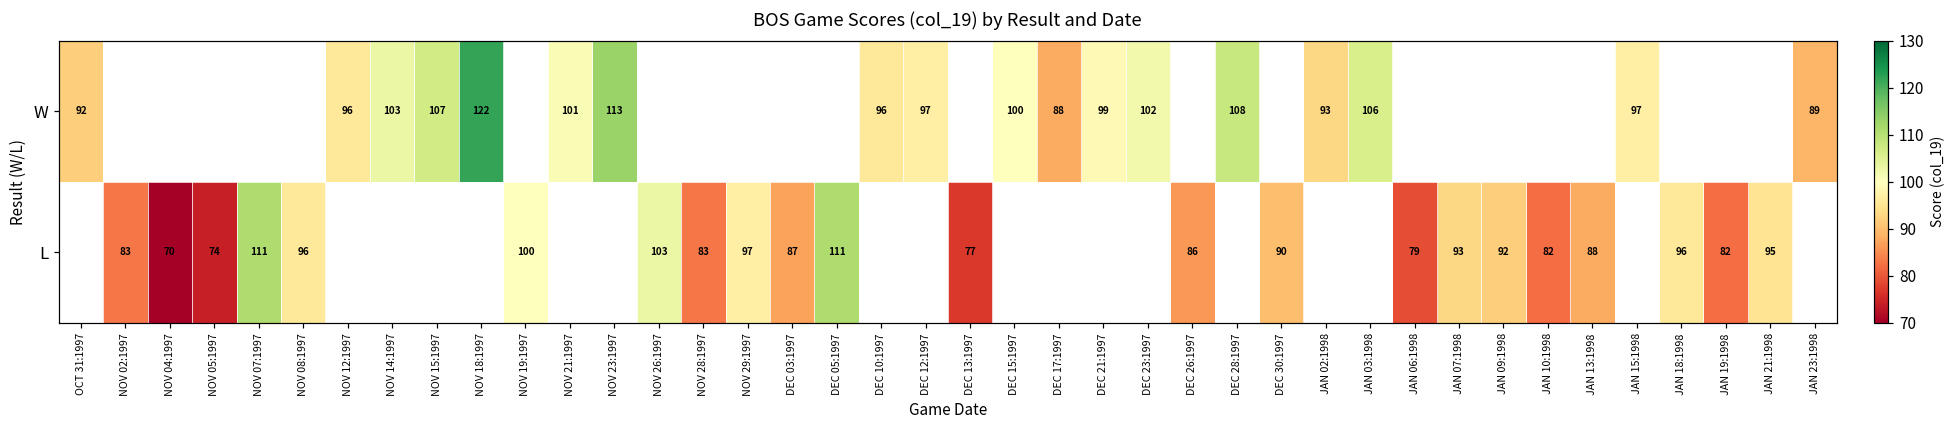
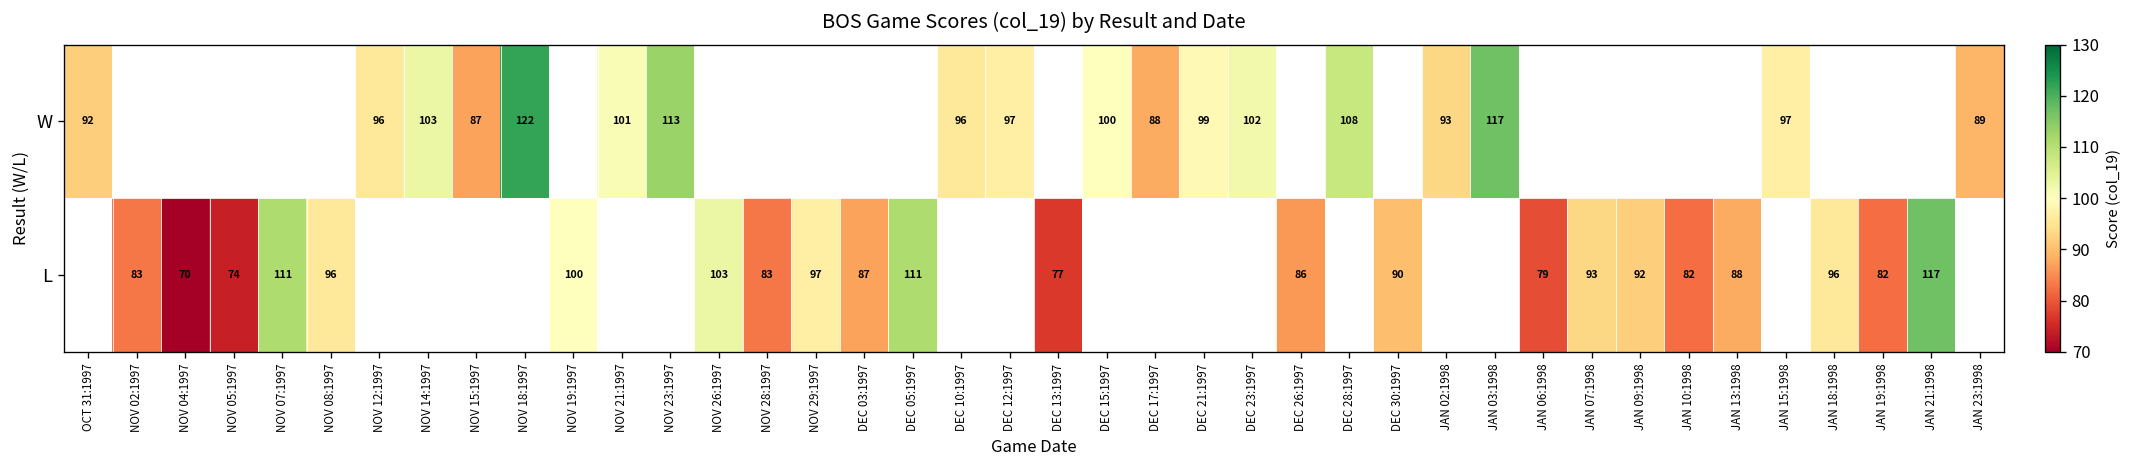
W, NOV 15:1997: 107 -> 87
W, JAN 03:1998: 106 -> 117
L, JAN 21:1998: 95 -> 117
